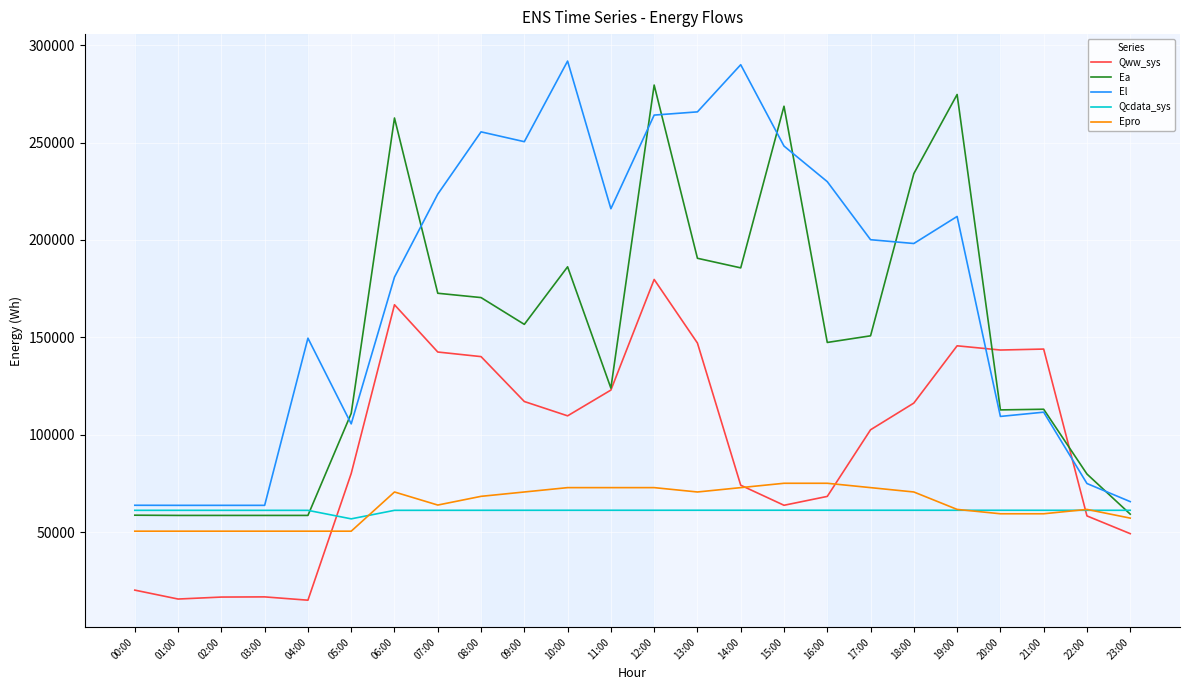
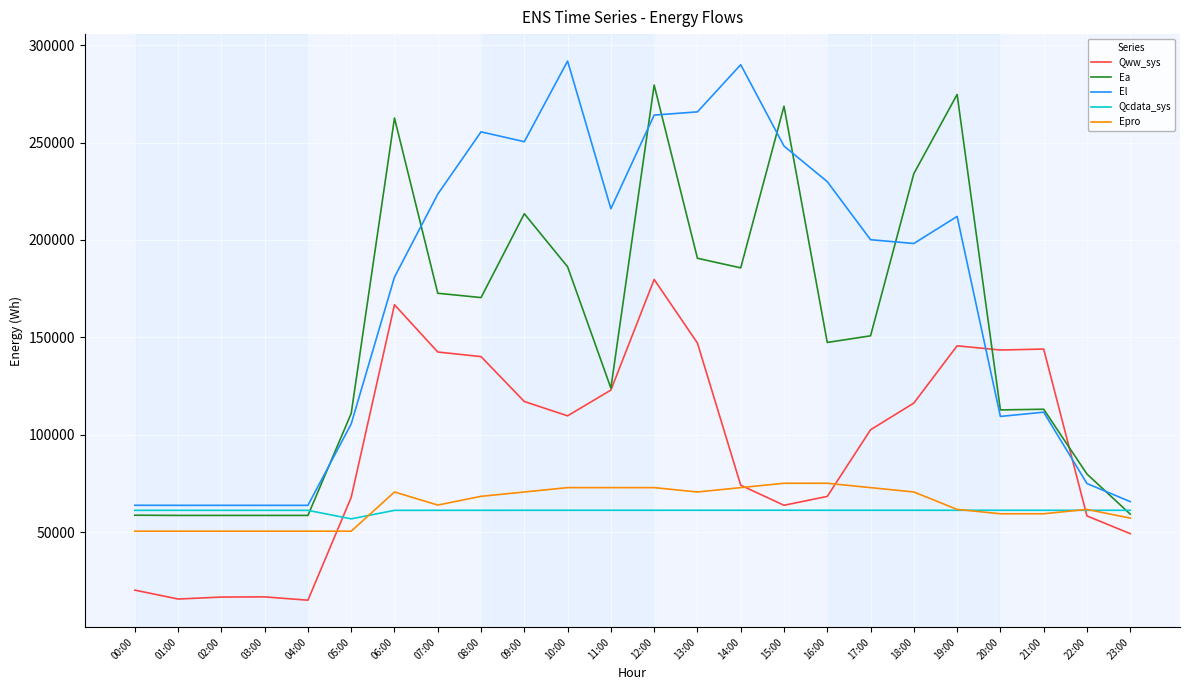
El, 04:00: 150000 -> 64000
Qww_sys, 05:00: 80000 -> 68000
Ea, 09:00: 157000 -> 213000
